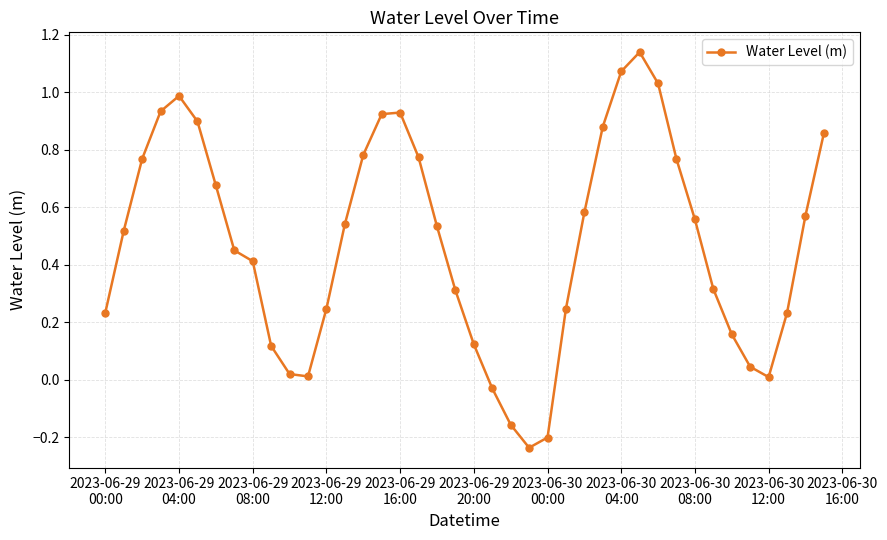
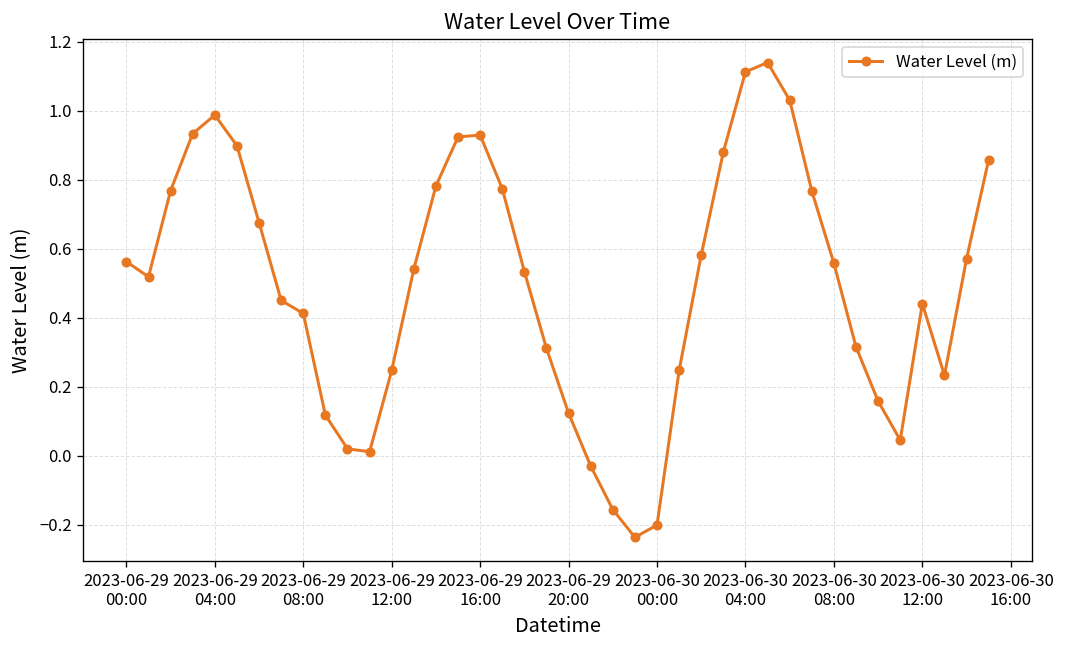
2023-06-29 00:00: 0.23 -> 0.56
2023-06-30 04:00: 1.07 -> 1.11
2023-06-30 12:00: 0.01 -> 0.44
